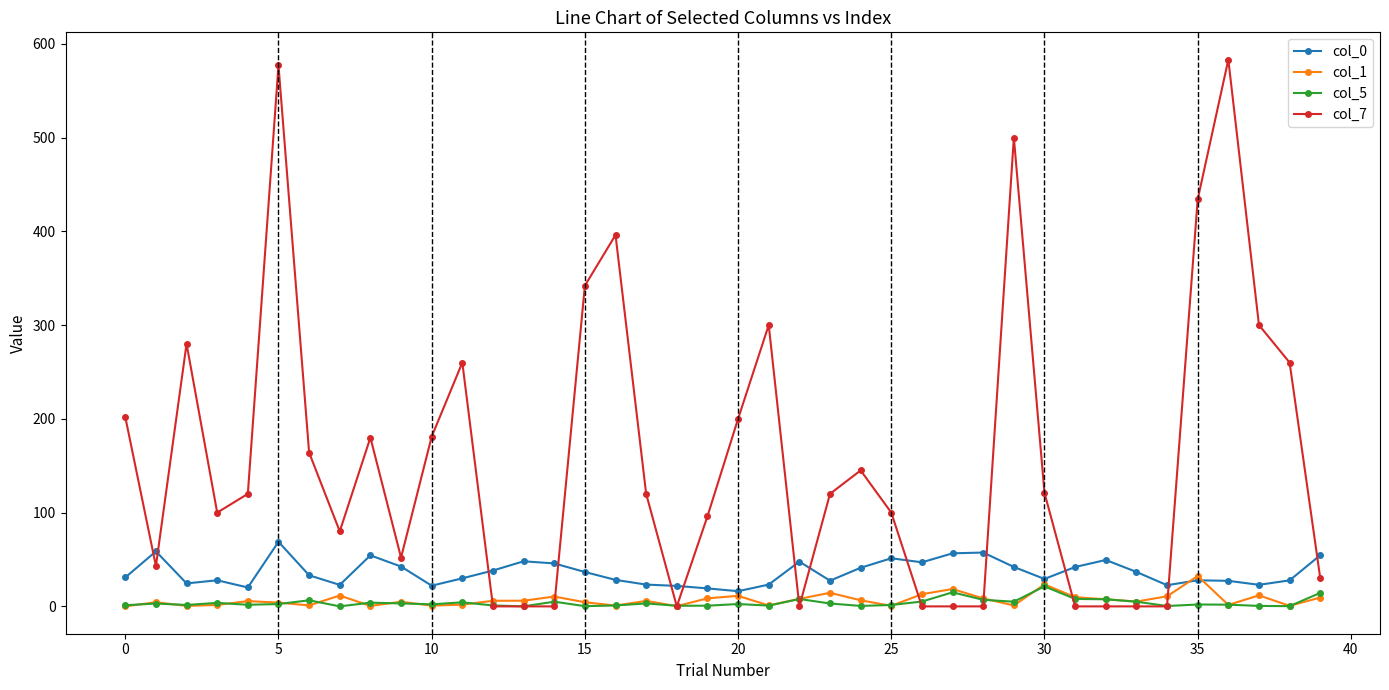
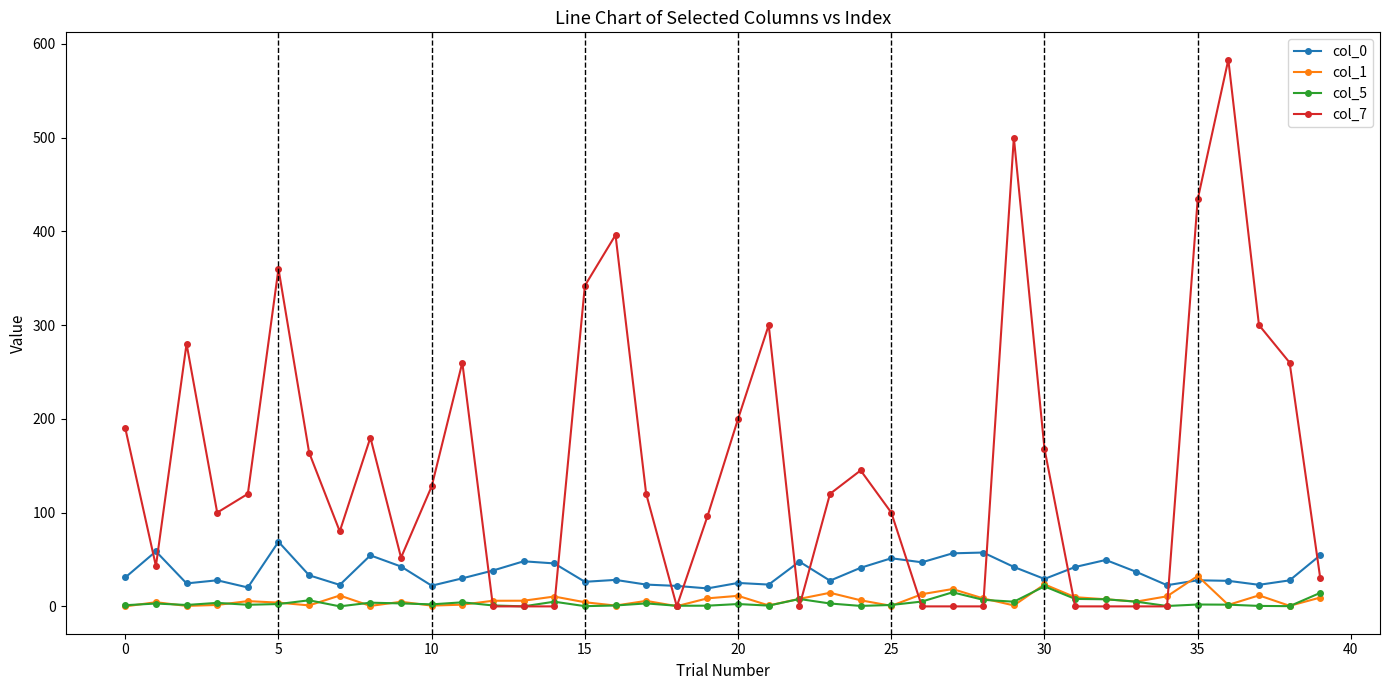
col_7, 0: 200 -> 190
col_7, 5: 580 -> 360
col_7, 10: 180 -> 130
col_0, 15: 40 -> 30
col_0, 20: 20 -> 30
col_7, 30: 120 -> 170
